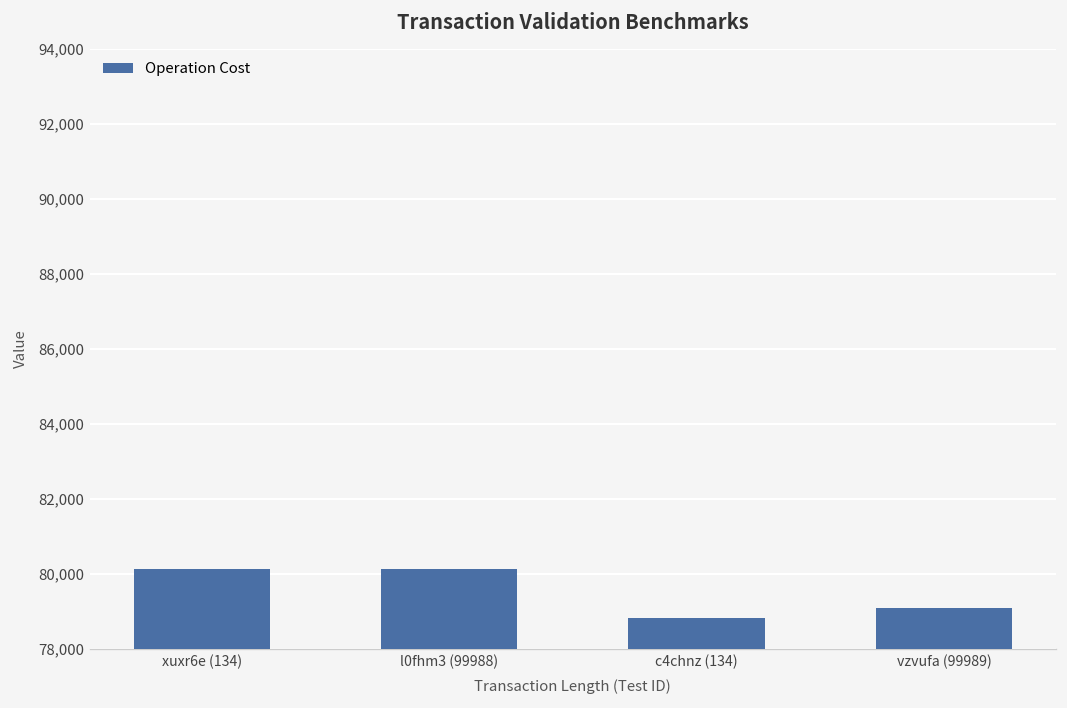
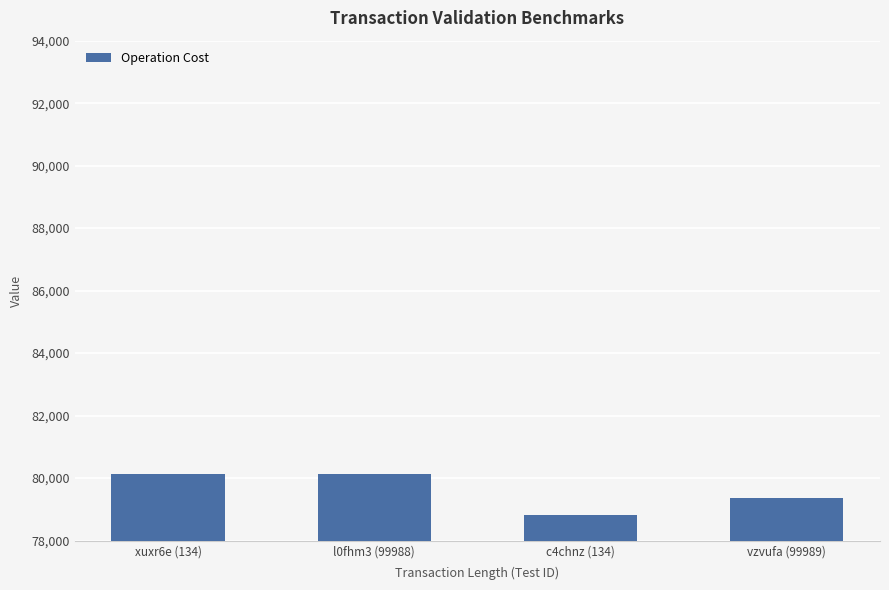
vzvufa (99989): 79,100 -> 79,400
